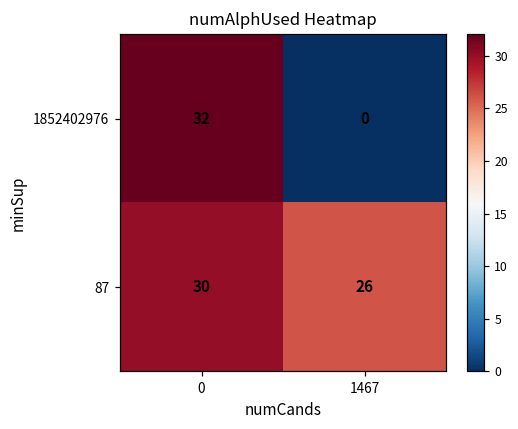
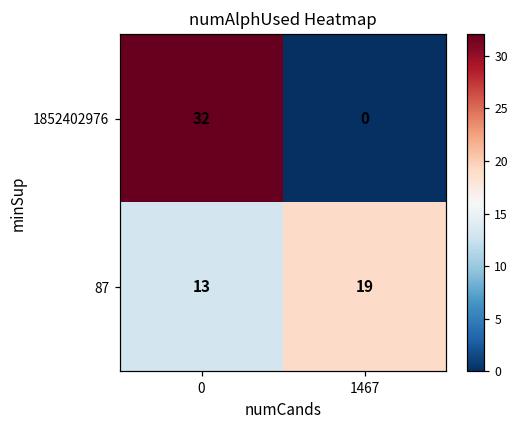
87, 0: 30 -> 13
87, 1467: 26 -> 19
